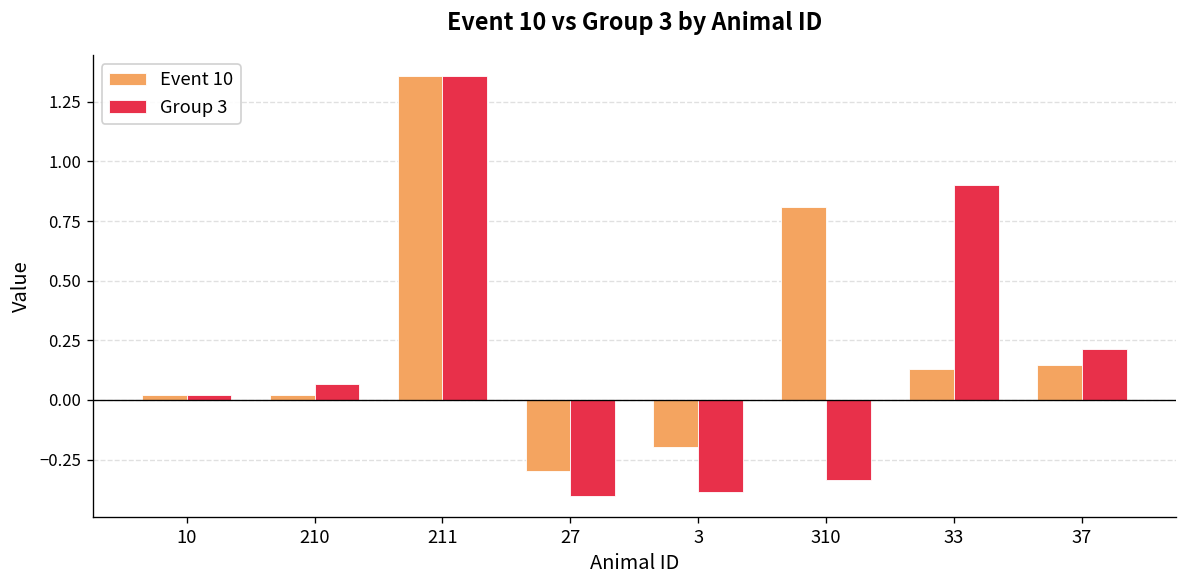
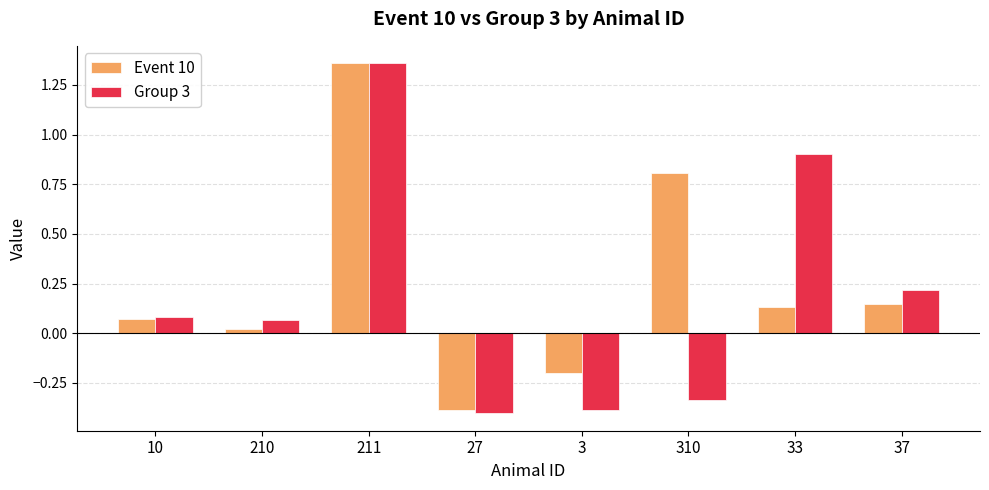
Event 10, 10: 0.02 -> 0.07
Group 3, 10: 0.02 -> 0.08
Event 10, 27: -0.30 -> -0.39
